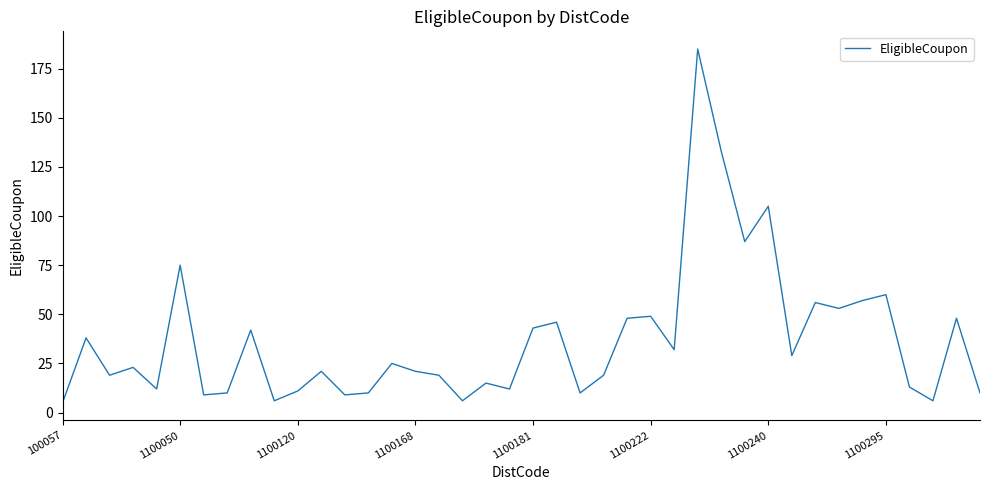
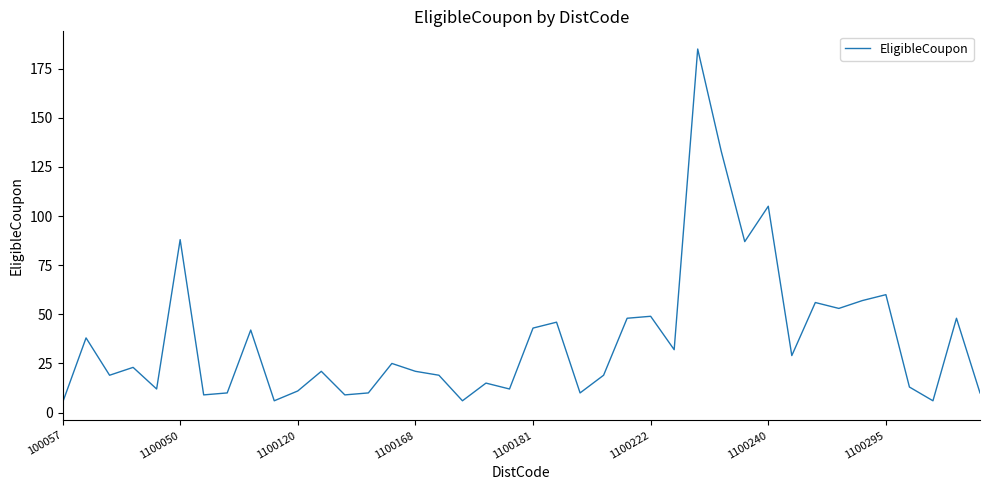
1100050: 75 -> 88
